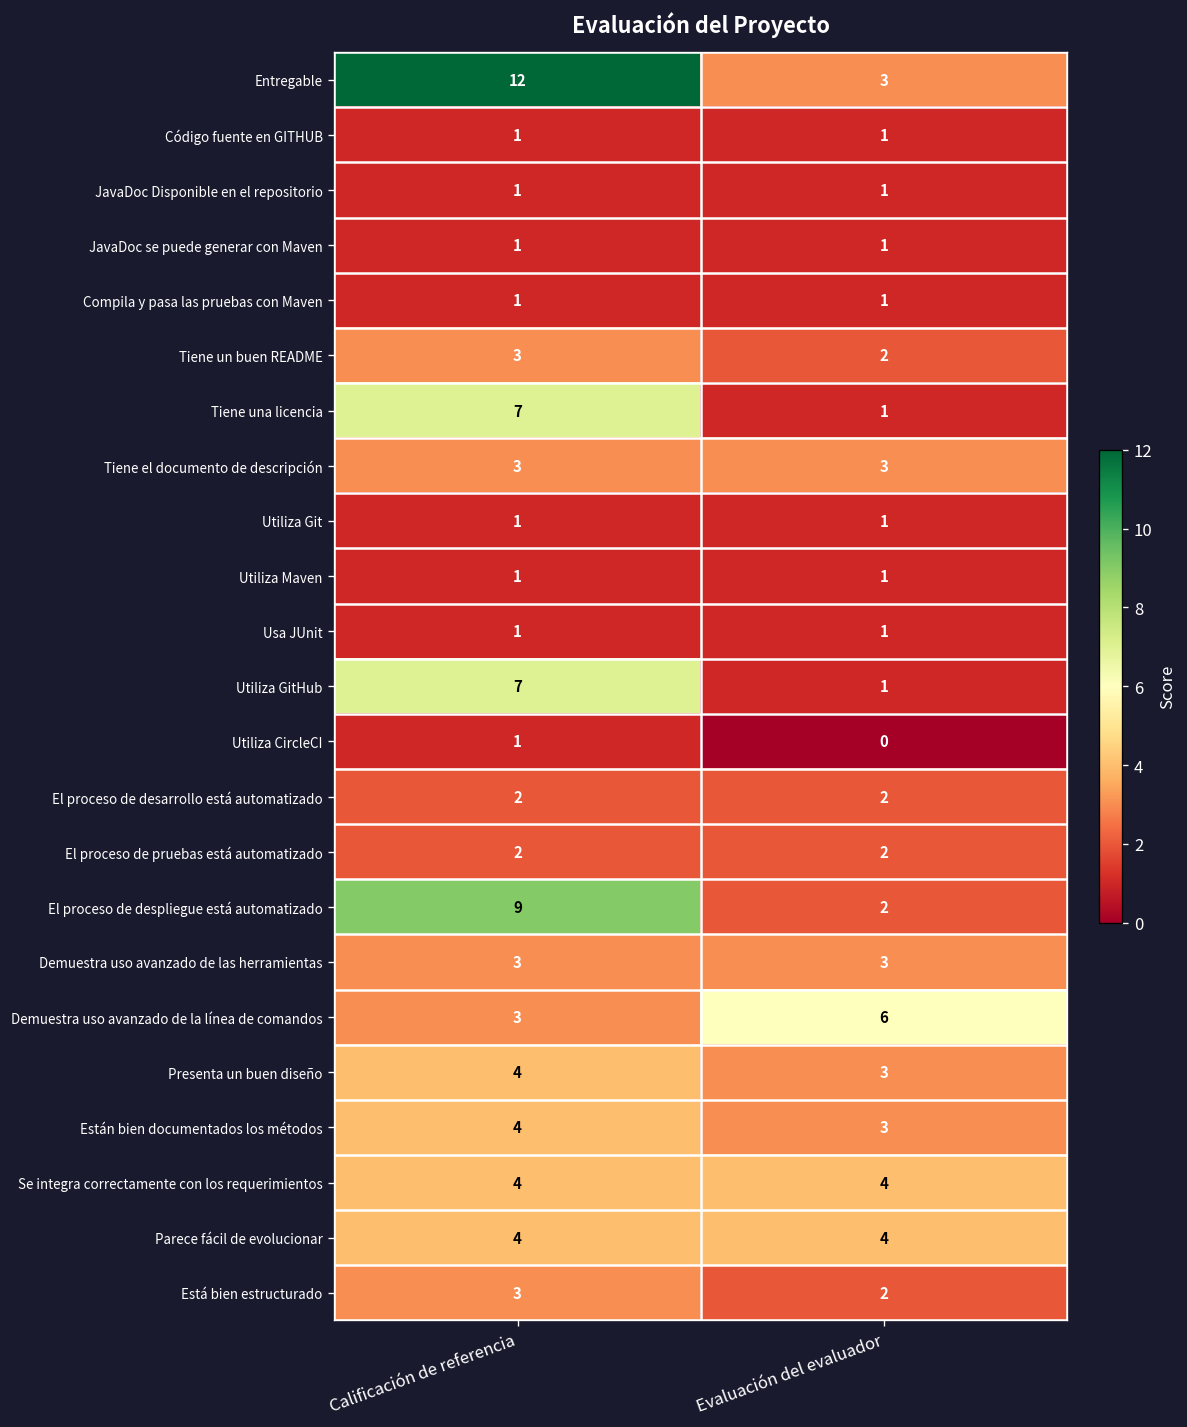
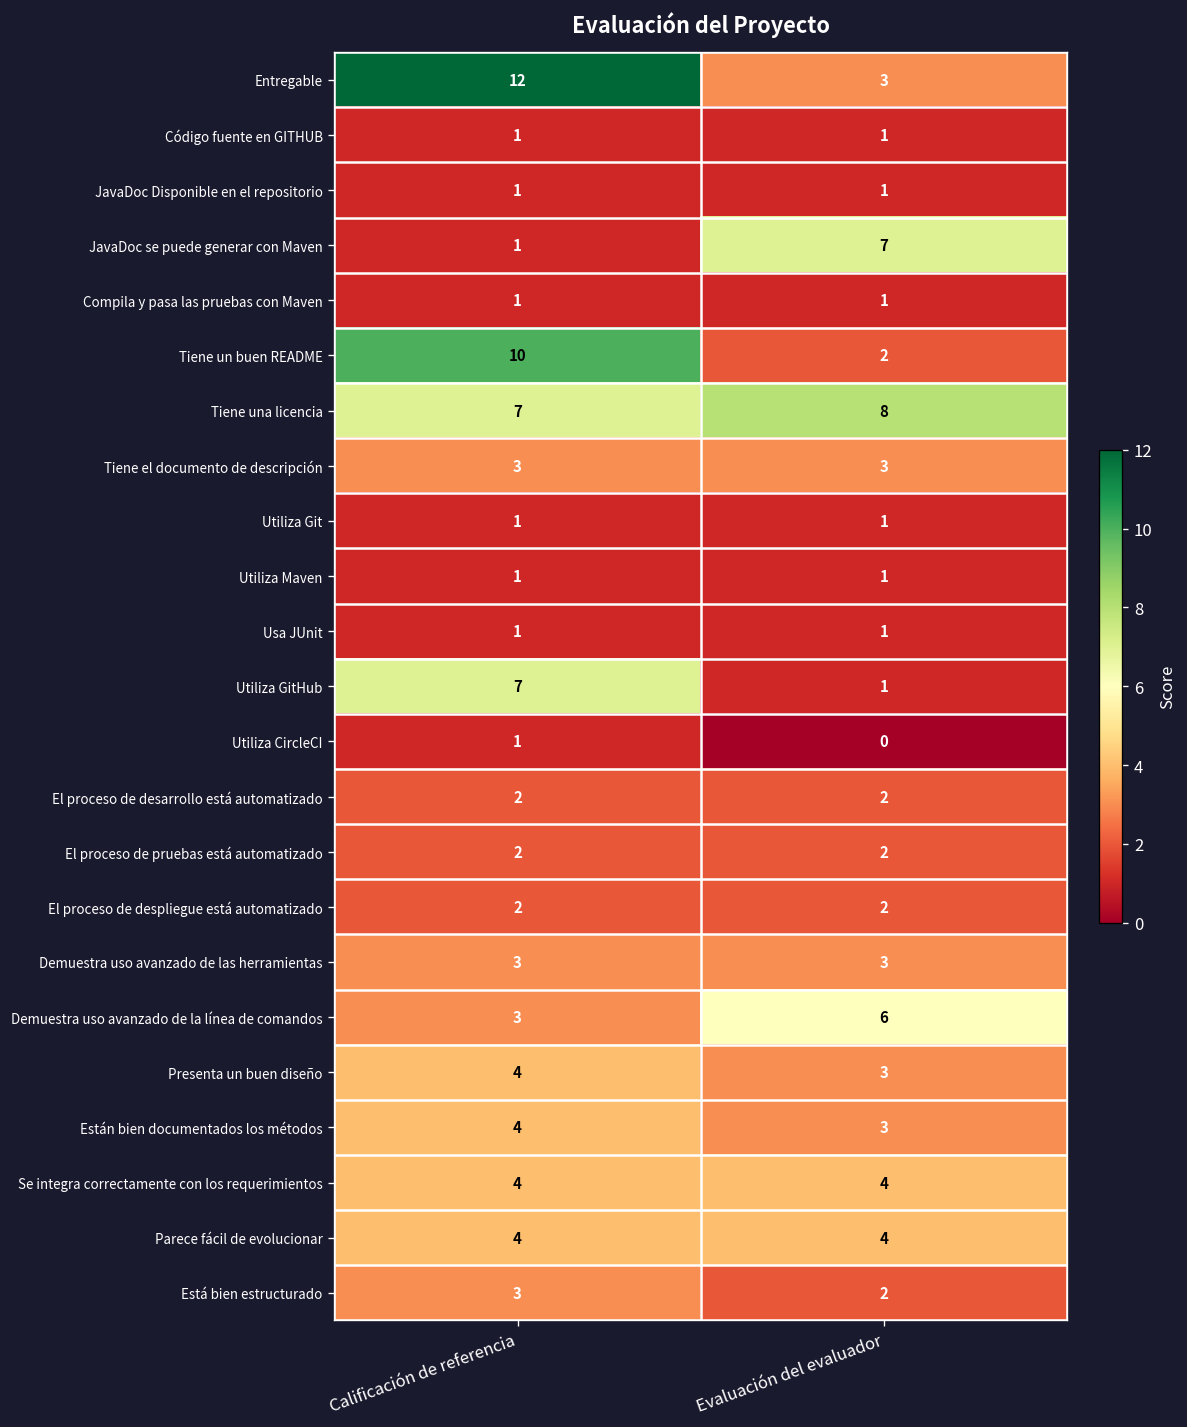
JavaDoc se puede generar con Maven, Evaluación del evaluador: 1 -> 7
Tiene un buen README, Calificación de referencia: 3 -> 10
Tiene una licencia, Evaluación del evaluador: 1 -> 8
El proceso de despliegue está automatizado, Calificación de referencia: 9 -> 2
